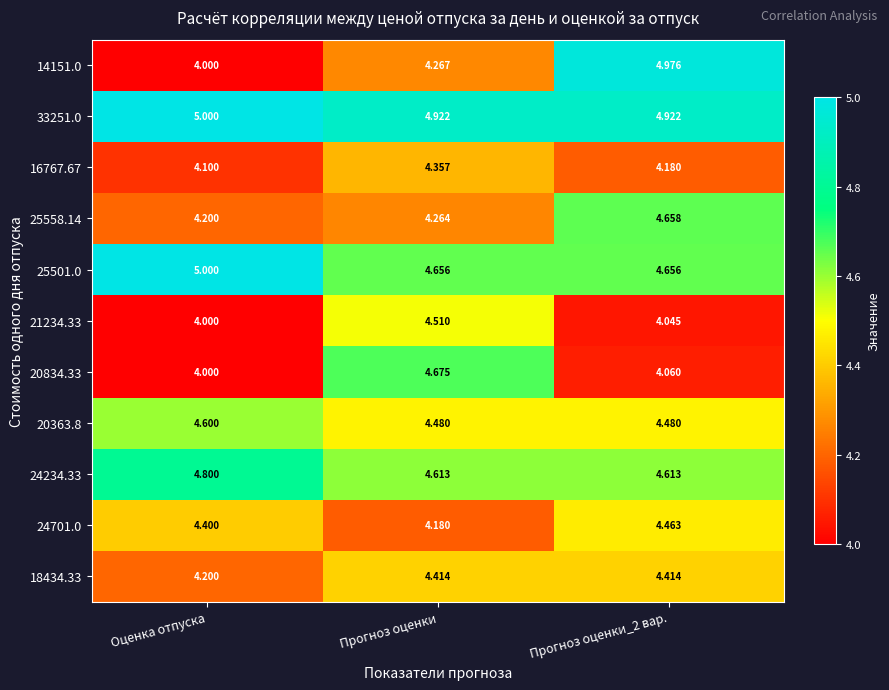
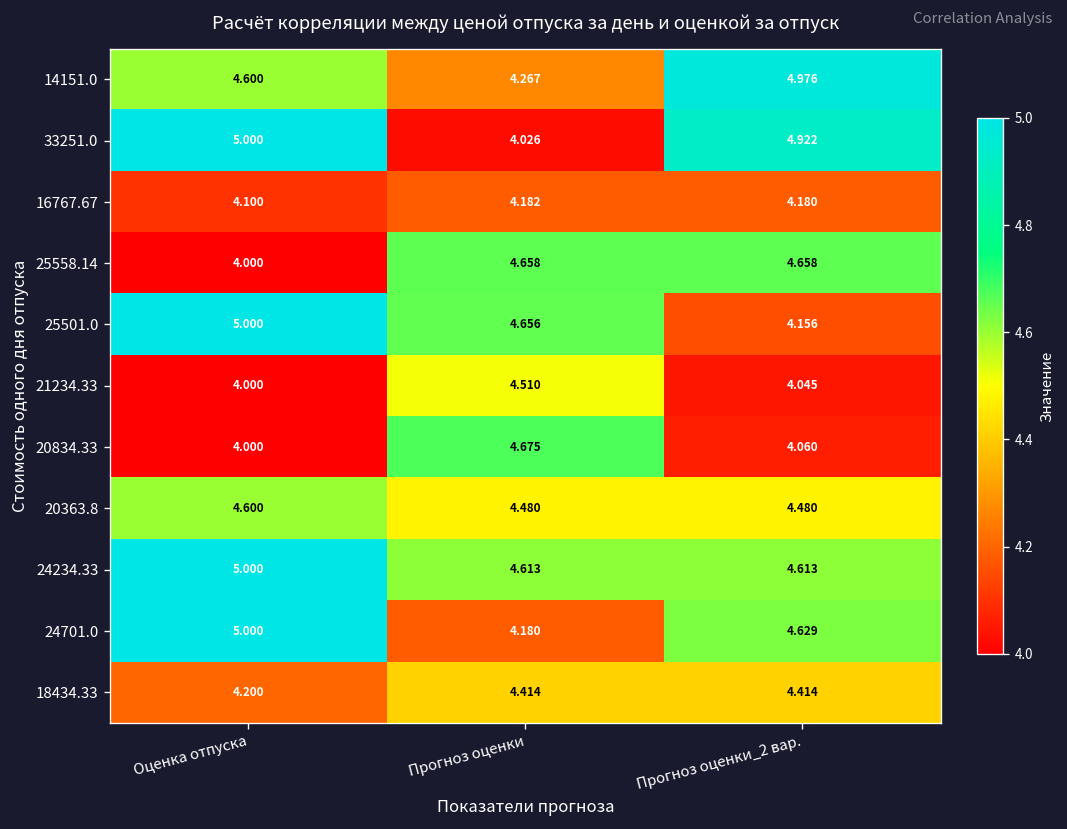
14151.0, Оценка отпуска: 4.000 -> 4.600
33251.0, Прогноз оценки: 4.922 -> 4.026
16767.67, Прогноз оценки: 4.357 -> 4.182
25558.14, Оценка отпуска: 4.200 -> 4.000
25558.14, Прогноз оценки: 4.264 -> 4.658
25501.0, Прогноз оценки_2 вар.: 4.656 -> 4.156
24234.33, Оценка отпуска: 4.800 -> 5.000
24701.0, Оценка отпуска: 4.400 -> 5.000
24701.0, Прогноз оценки_2 вар.: 4.463 -> 4.629
